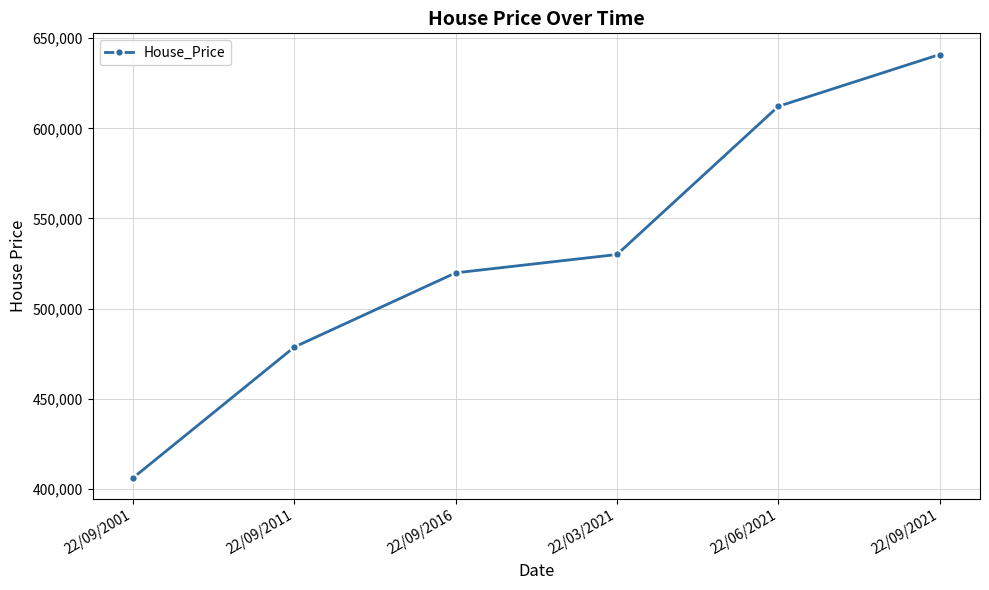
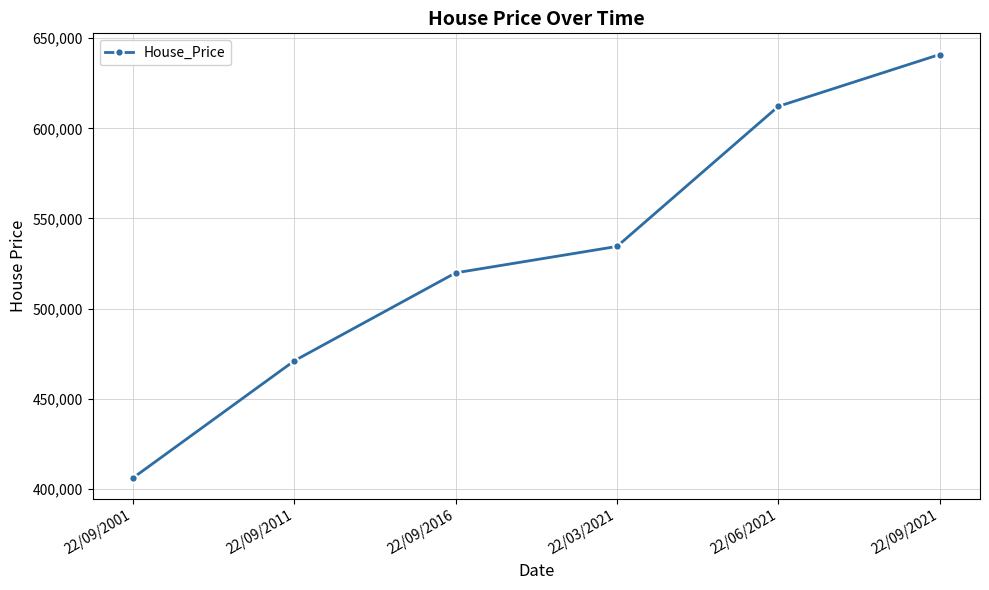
22/09/2011: 479,000 -> 471,000
22/03/2021: 530,000 -> 534,000
